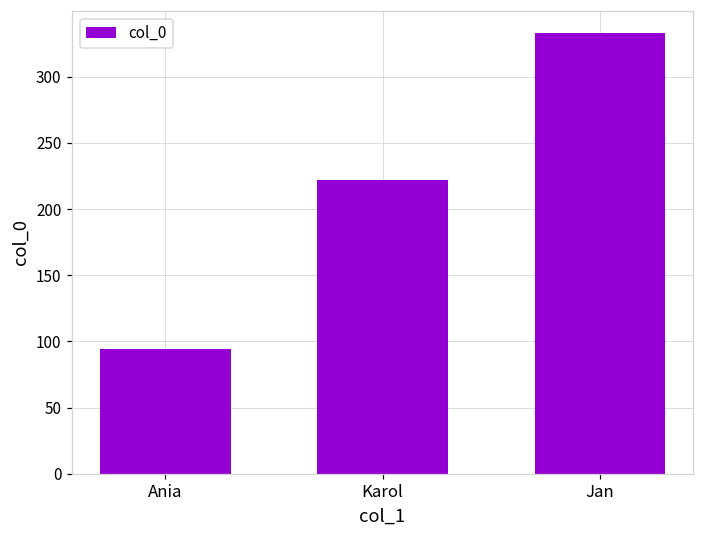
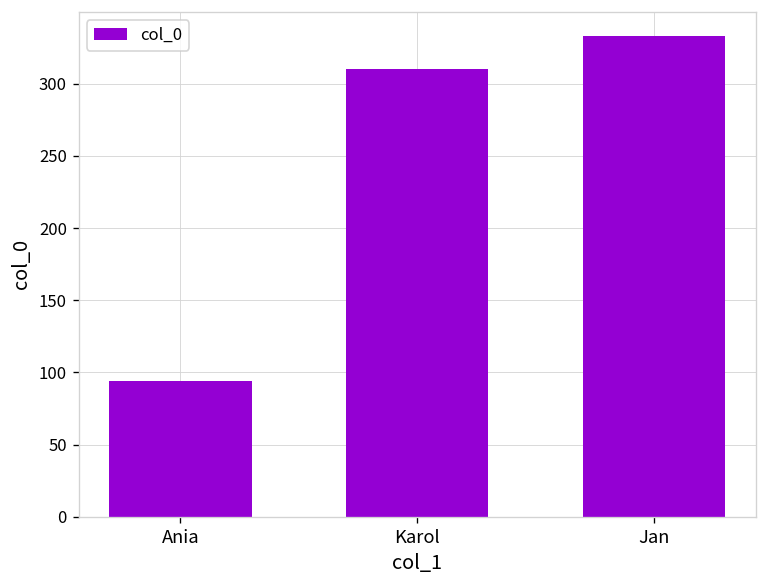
Karol: 222 -> 310
